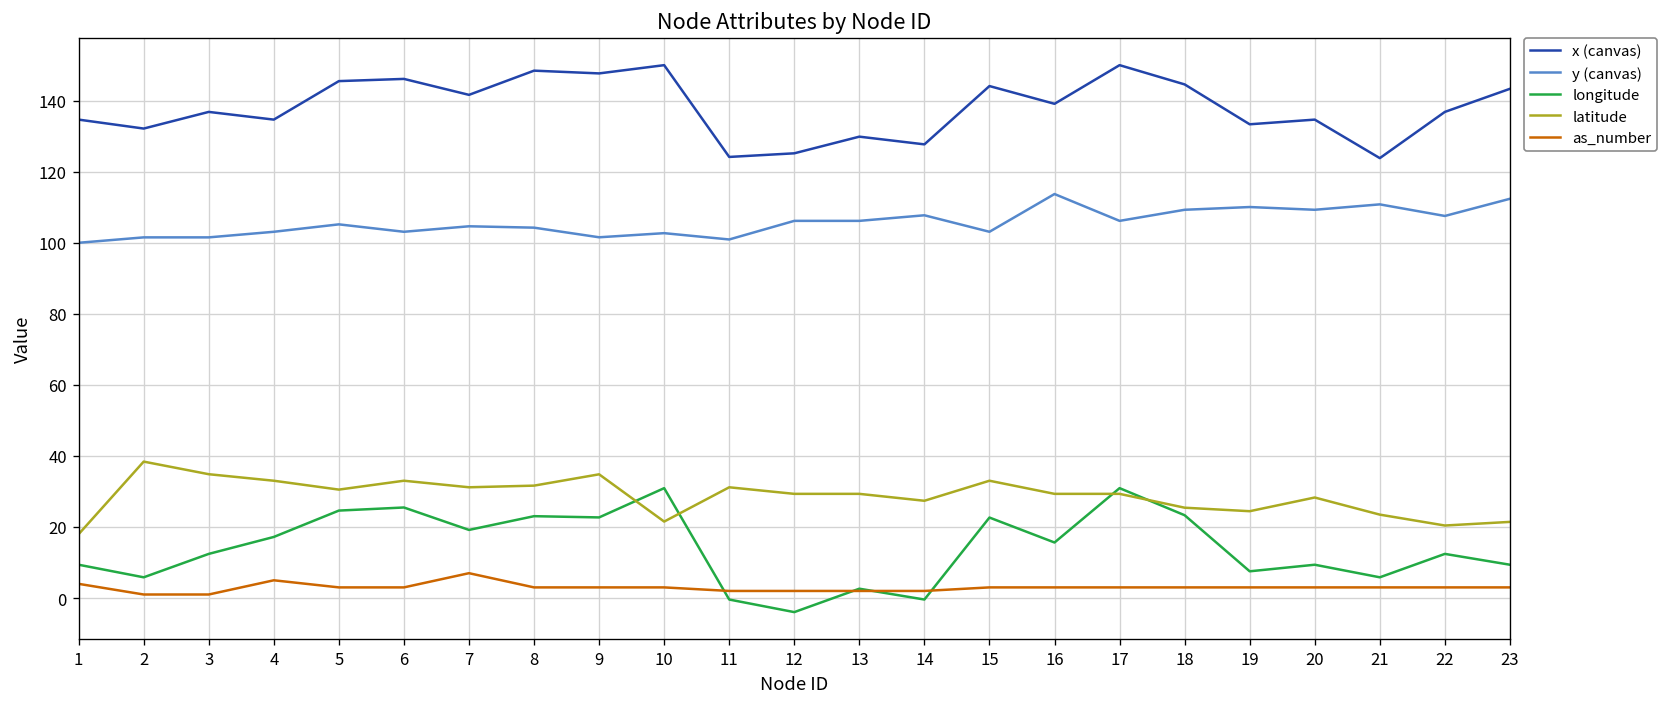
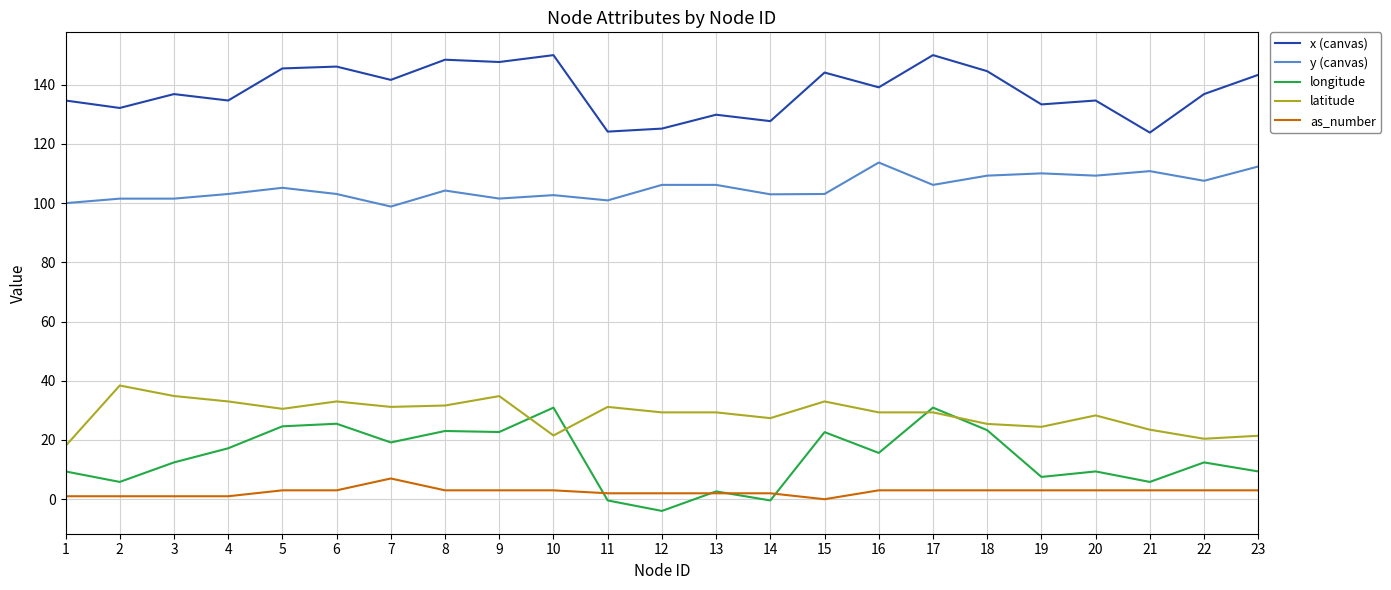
as_number, 1: 4 -> 1
as_number, 4: 5 -> 1
y (canvas), 7: 105 -> 99
y (canvas), 14: 108 -> 103
as_number, 15: 3 -> 0
